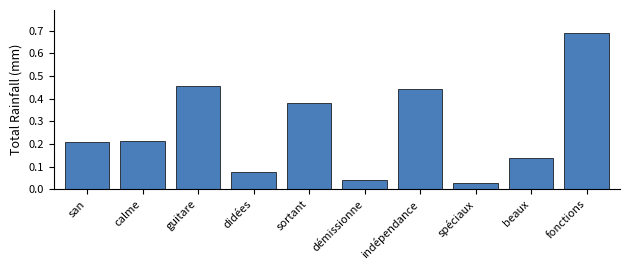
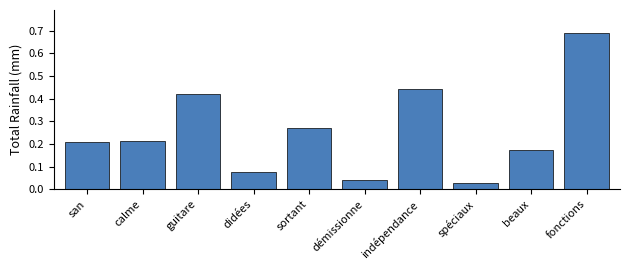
guitare: 0.46 -> 0.42
sortant: 0.38 -> 0.27
beaux: 0.14 -> 0.18
